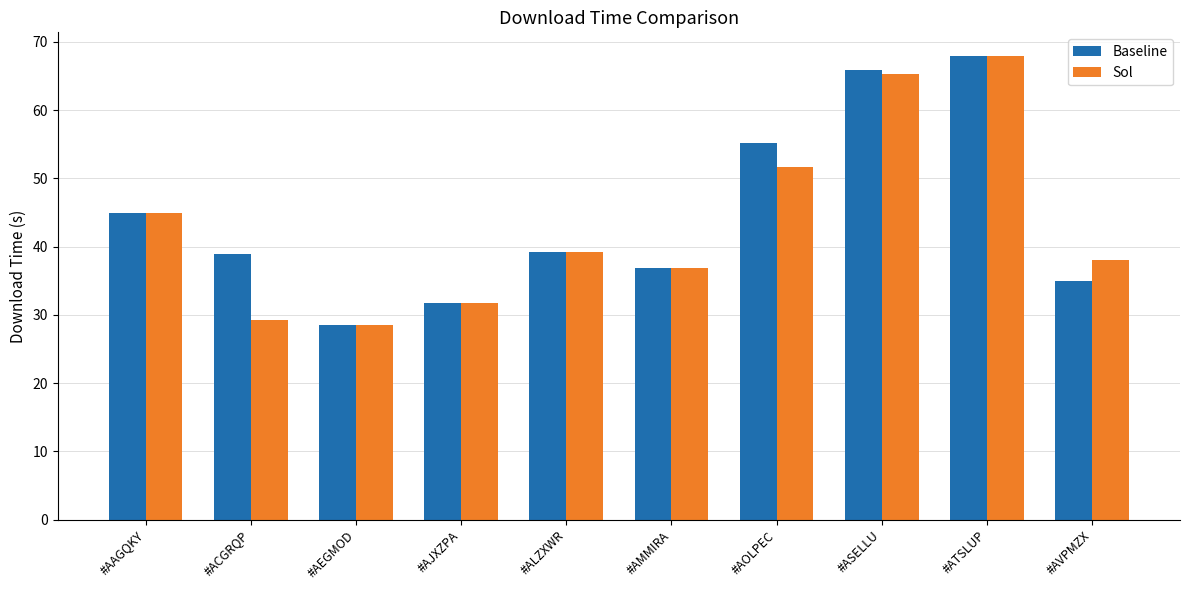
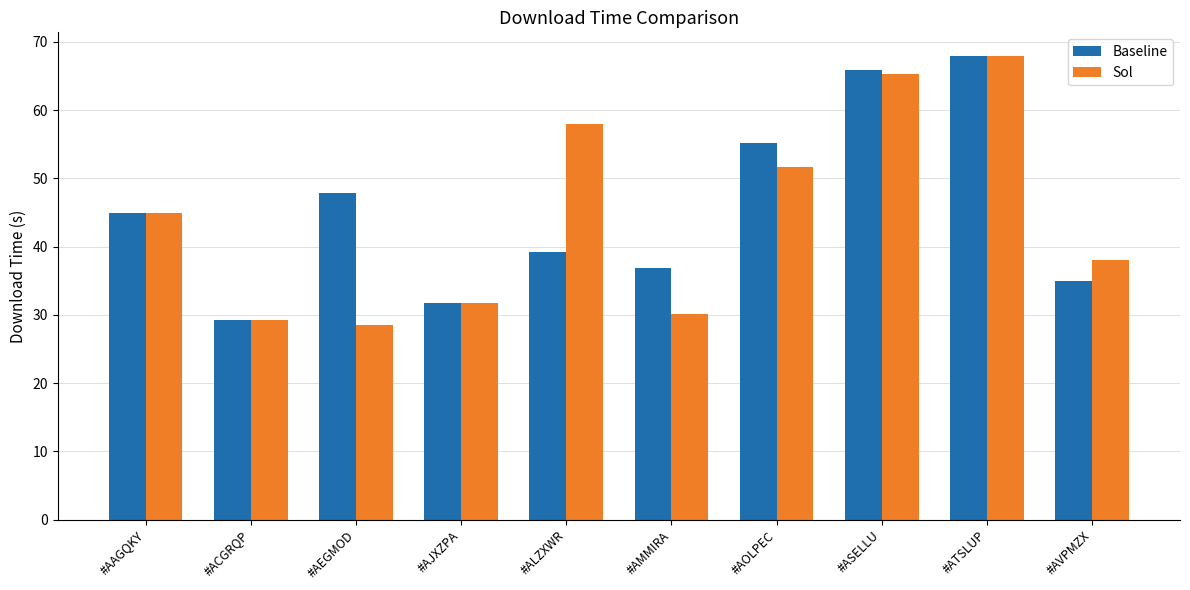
Baseline, #ACGRQP: 39 -> 29
Baseline, #AEGMOD: 28 -> 48
Sol, #ALZXWR: 39 -> 58
Sol, #AMMIRA: 37 -> 30
